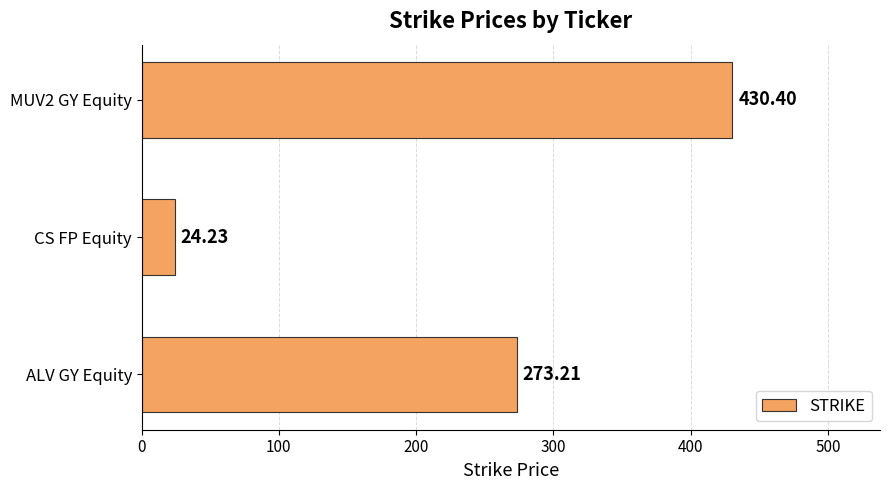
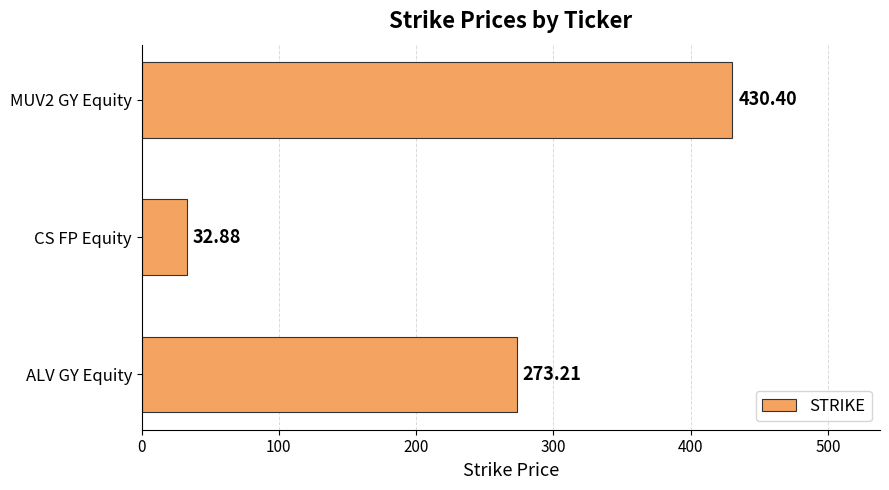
CS FP Equity: 24.23 -> 32.88
